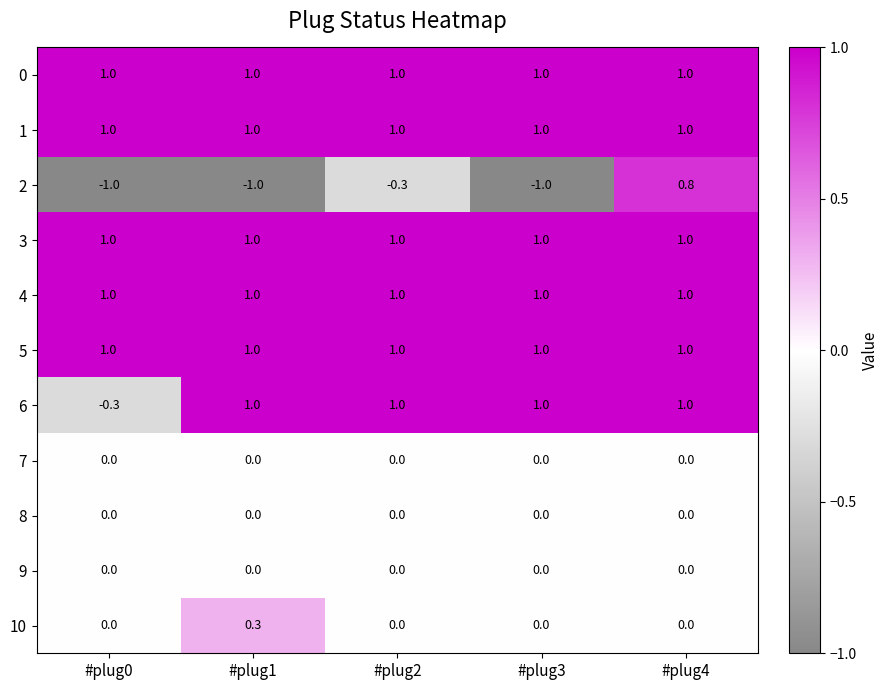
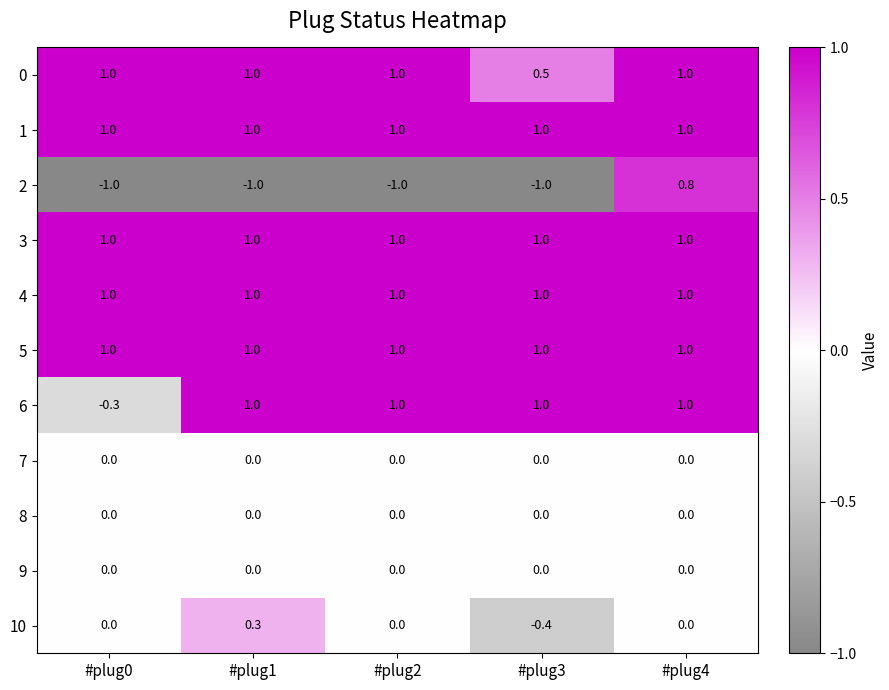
0, #plug3: 1.0 -> 0.5
2, #plug2: -0.3 -> -1.0
10, #plug3: 0.0 -> -0.4
